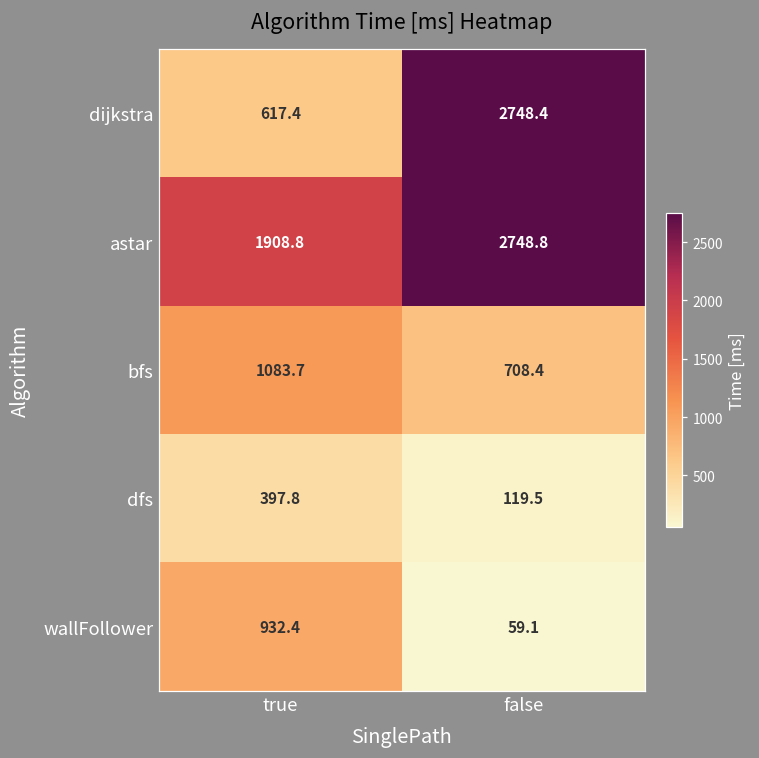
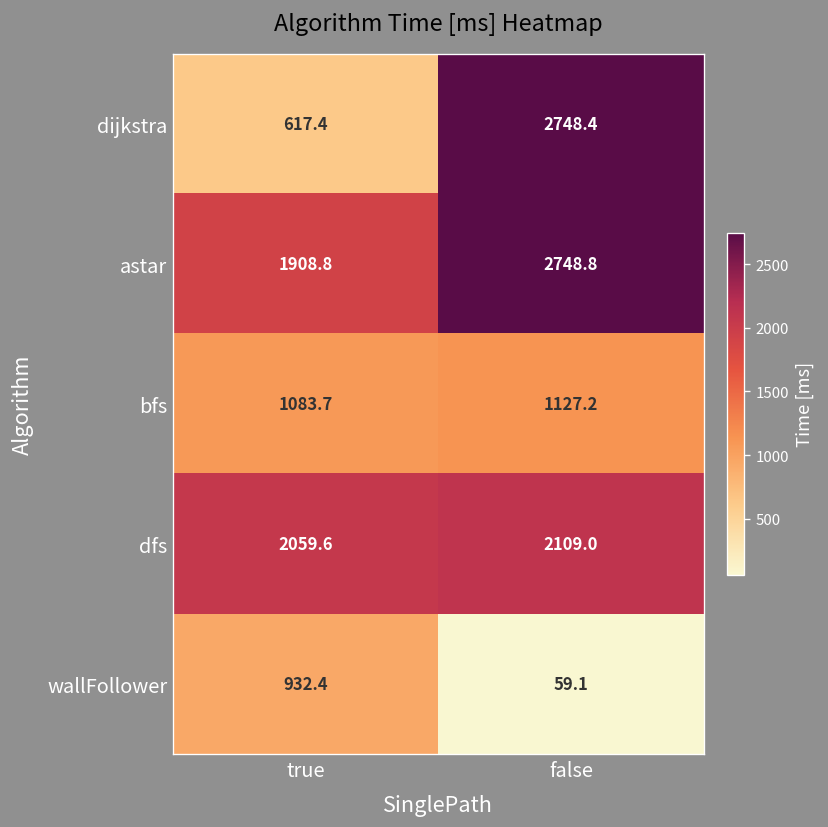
bfs, false: 708.4 -> 1127.2
dfs, true: 397.8 -> 2059.6
dfs, false: 119.5 -> 2109.0
